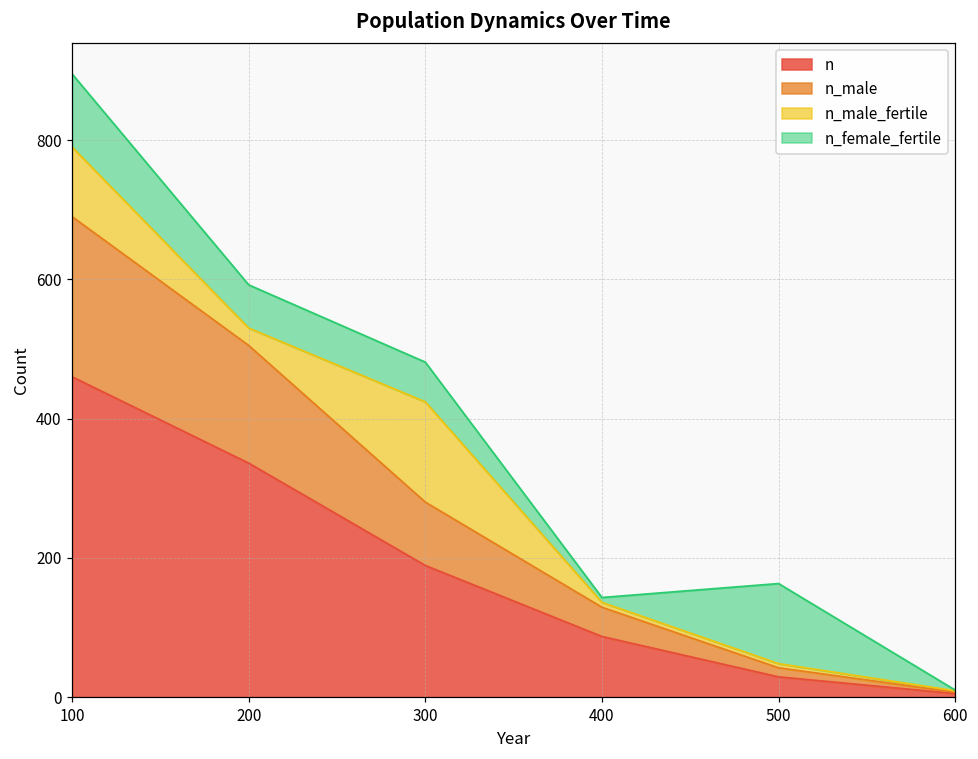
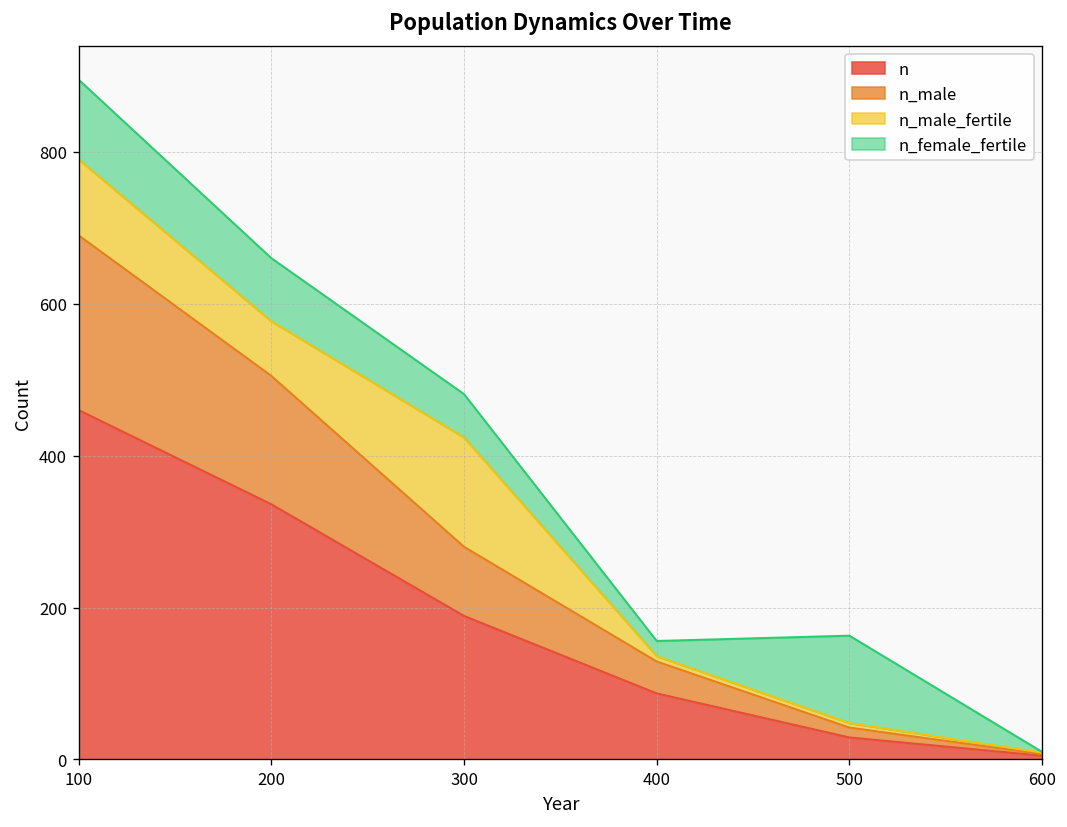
n_male_fertile, 200: 30 -> 70
n_female_fertile, 200: 60 -> 80
n_female_fertile, 400: 10 -> 20
